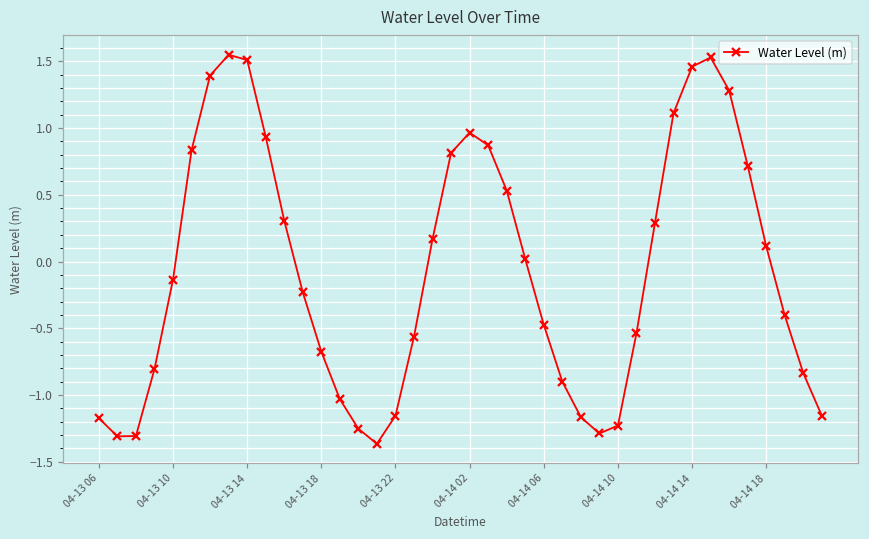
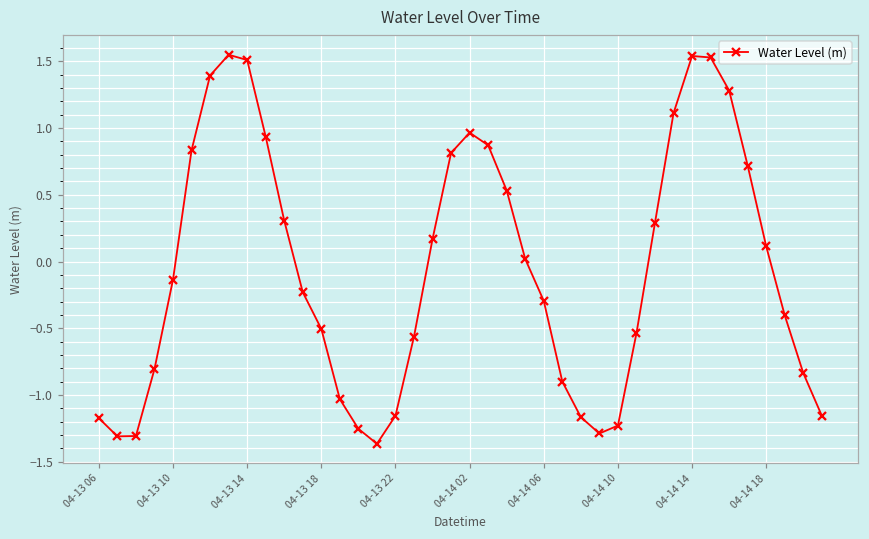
04-13 18: -0.67 -> -0.50
04-14 06: -0.47 -> -0.29
04-14 14: 1.46 -> 1.54
